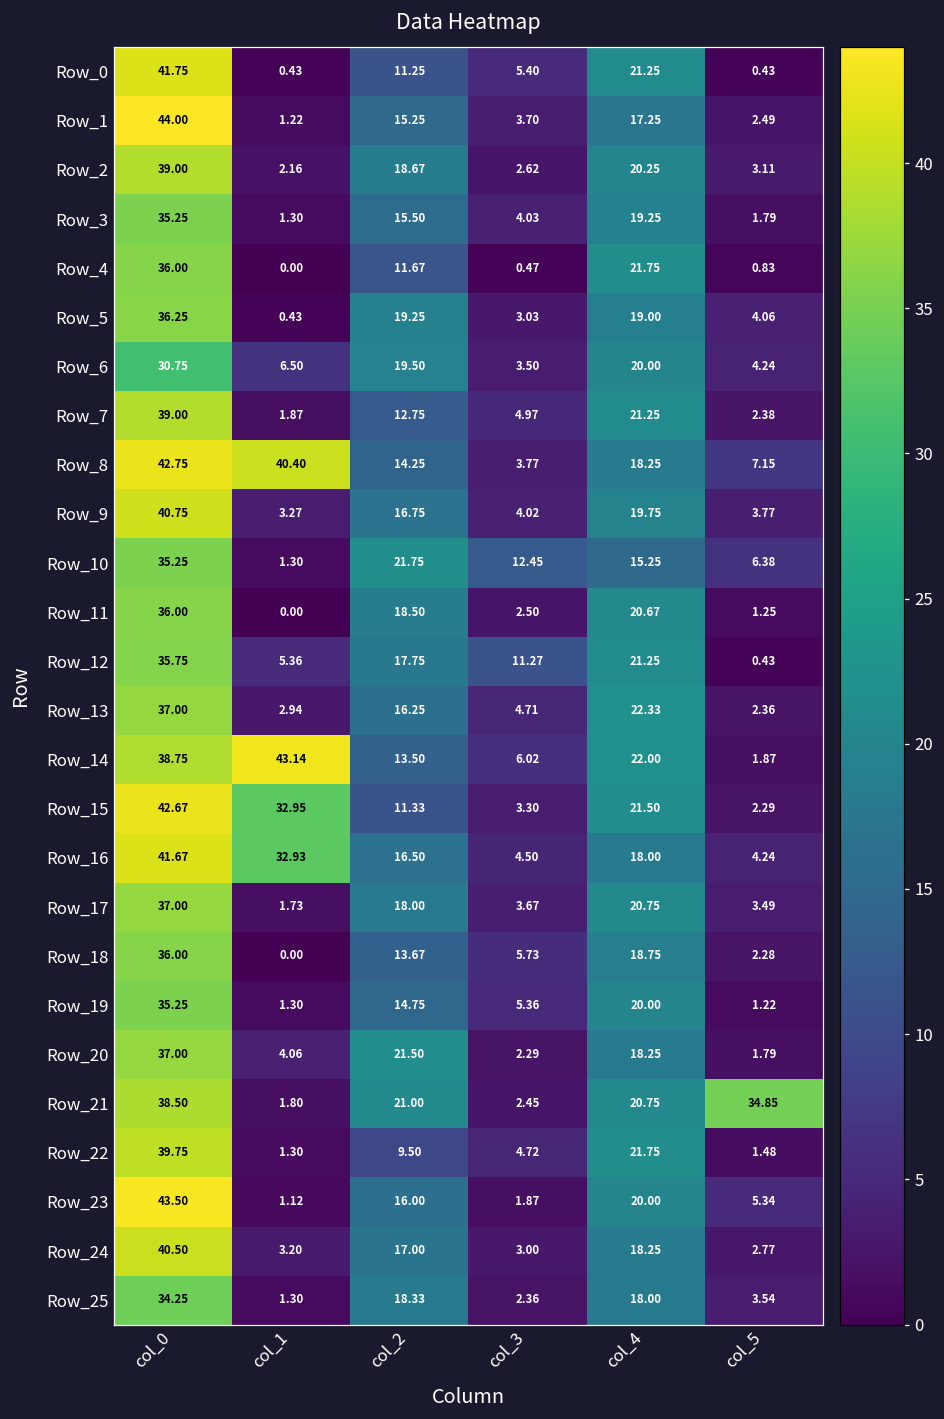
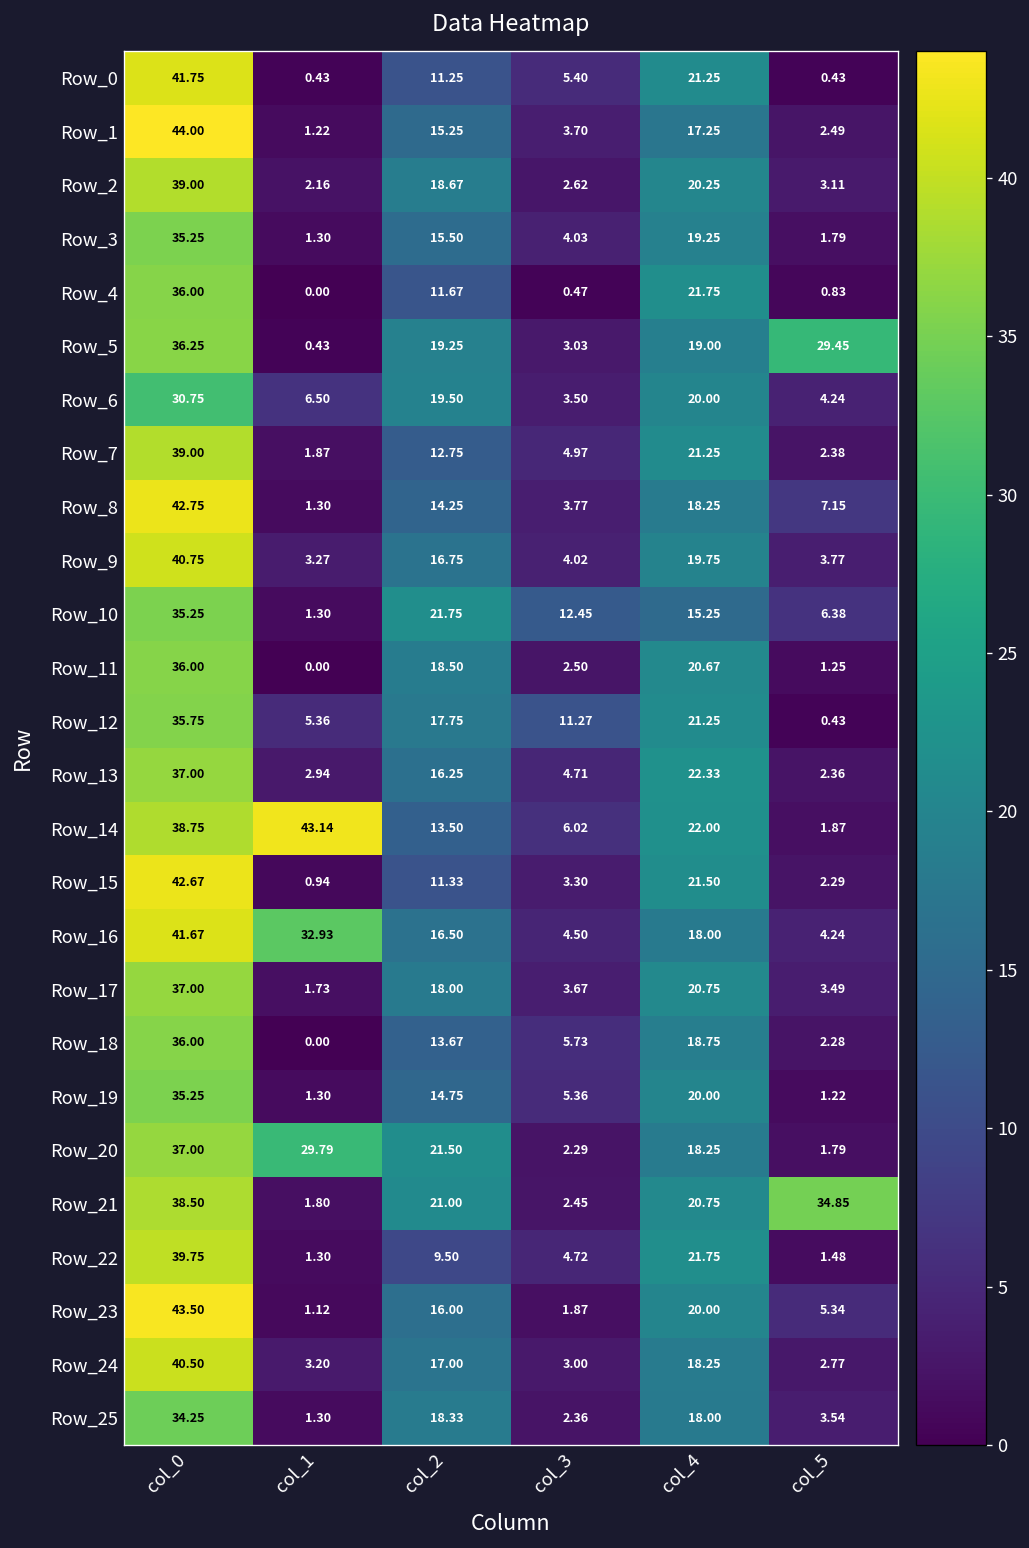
Row_5, col_5: 4.06 -> 29.45
Row_8, col_1: 40.40 -> 1.30
Row_15, col_1: 32.95 -> 0.94
Row_20, col_1: 4.06 -> 29.79
